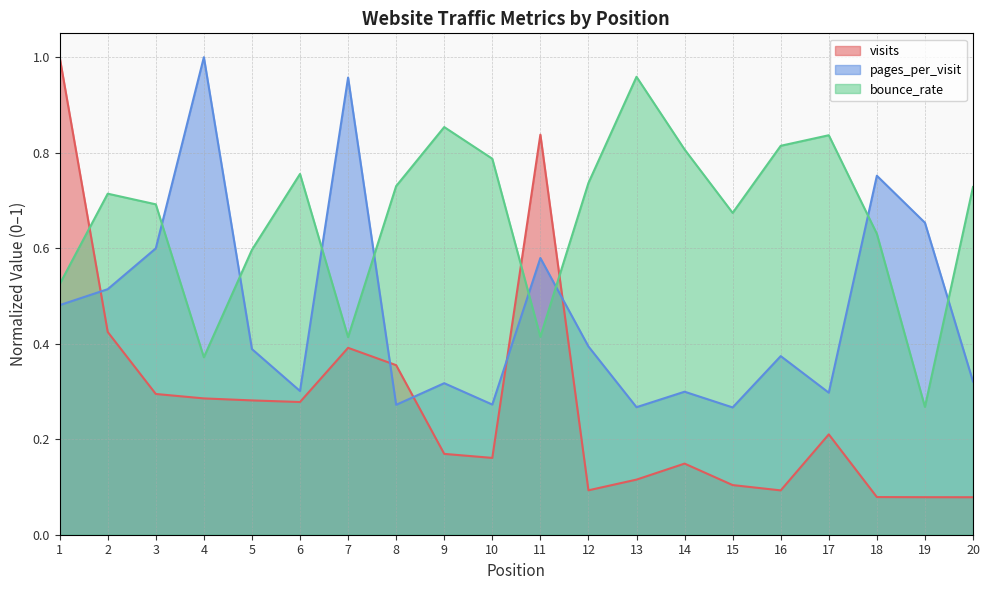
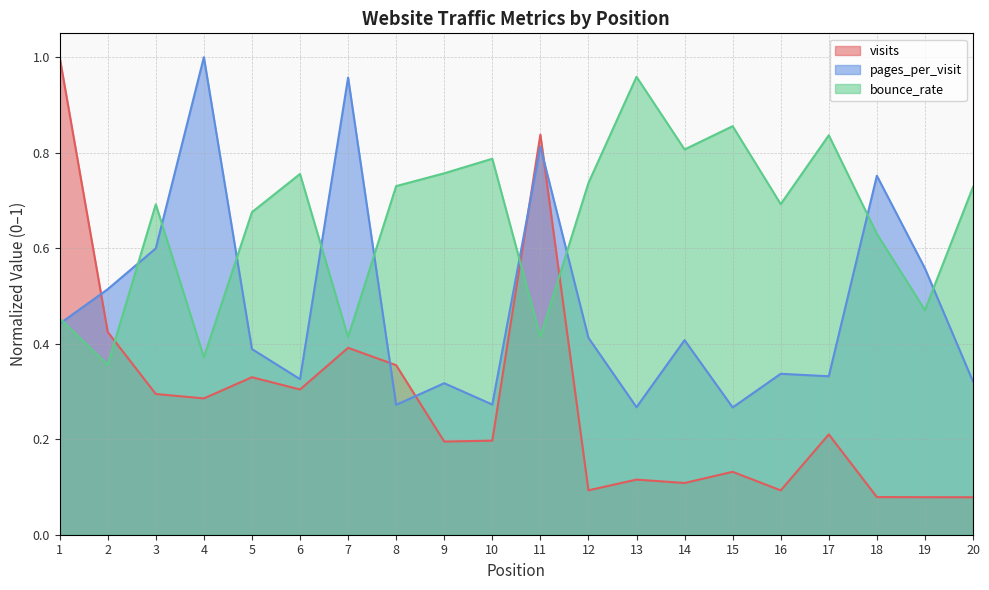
pages_per_visit, 1: 0.48 -> 0.44
bounce_rate, 1: 0.52 -> 0.45
bounce_rate, 2: 0.71 -> 0.36
visits, 5: 0.28 -> 0.33
bounce_rate, 5: 0.60 -> 0.68
visits, 6: 0.28 -> 0.30
pages_per_visit, 6: 0.30 -> 0.33
visits, 9: 0.17 -> 0.20
bounce_rate, 9: 0.85 -> 0.76
visits, 10: 0.16 -> 0.20
pages_per_visit, 11: 0.58 -> 0.81
pages_per_visit, 12: 0.39 -> 0.41
visits, 14: 0.15 -> 0.11
pages_per_visit, 14: 0.30 -> 0.41
visits, 15: 0.10 -> 0.13
bounce_rate, 15: 0.67 -> 0.86
pages_per_visit, 16: 0.37 -> 0.34
bounce_rate, 16: 0.81 -> 0.69
pages_per_visit, 17: 0.30 -> 0.33
pages_per_visit, 19: 0.65 -> 0.56
bounce_rate, 19: 0.27 -> 0.47
